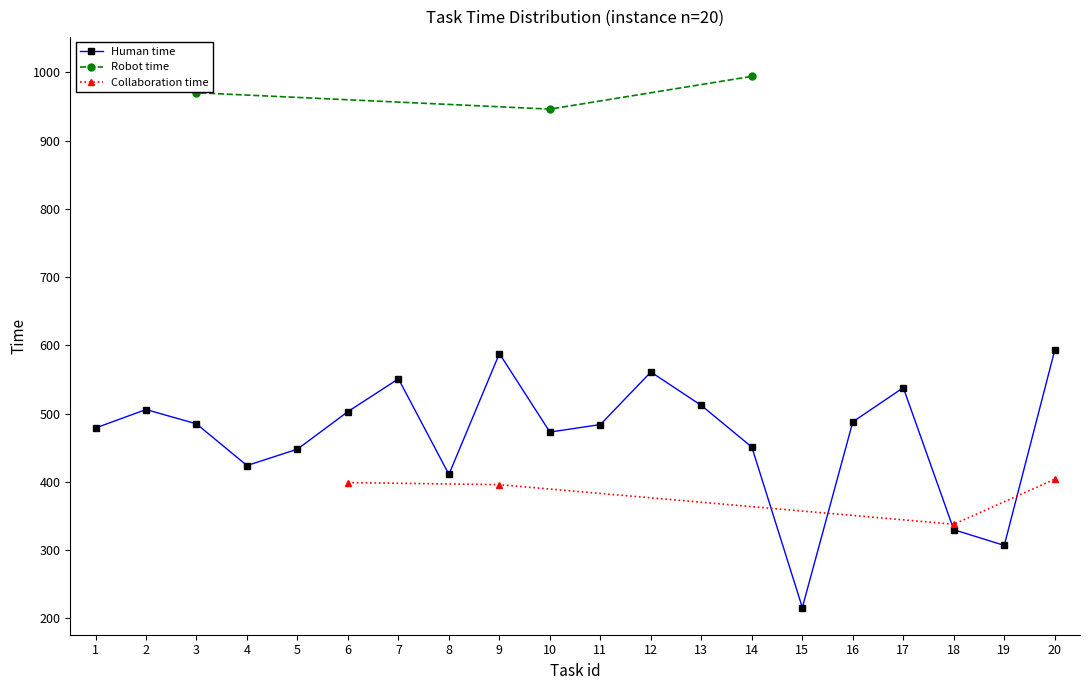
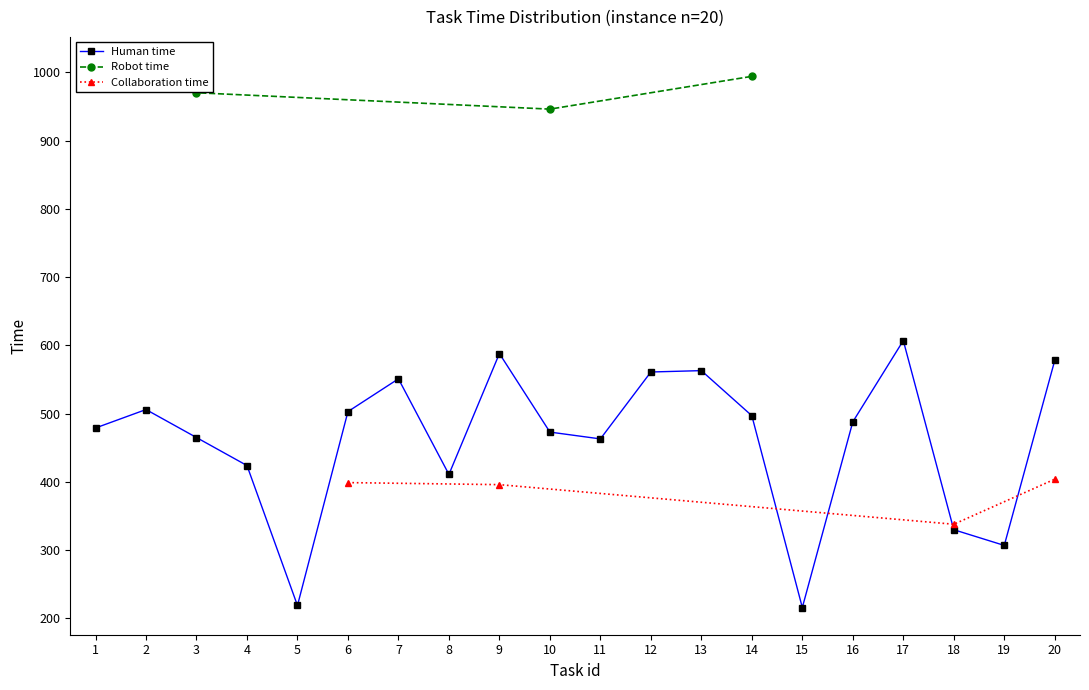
Human time, 3: 490 -> 470
Human time, 5: 450 -> 220
Human time, 11: 480 -> 460
Human time, 13: 510 -> 560
Human time, 14: 450 -> 500
Human time, 17: 540 -> 610
Human time, 20: 590 -> 580
